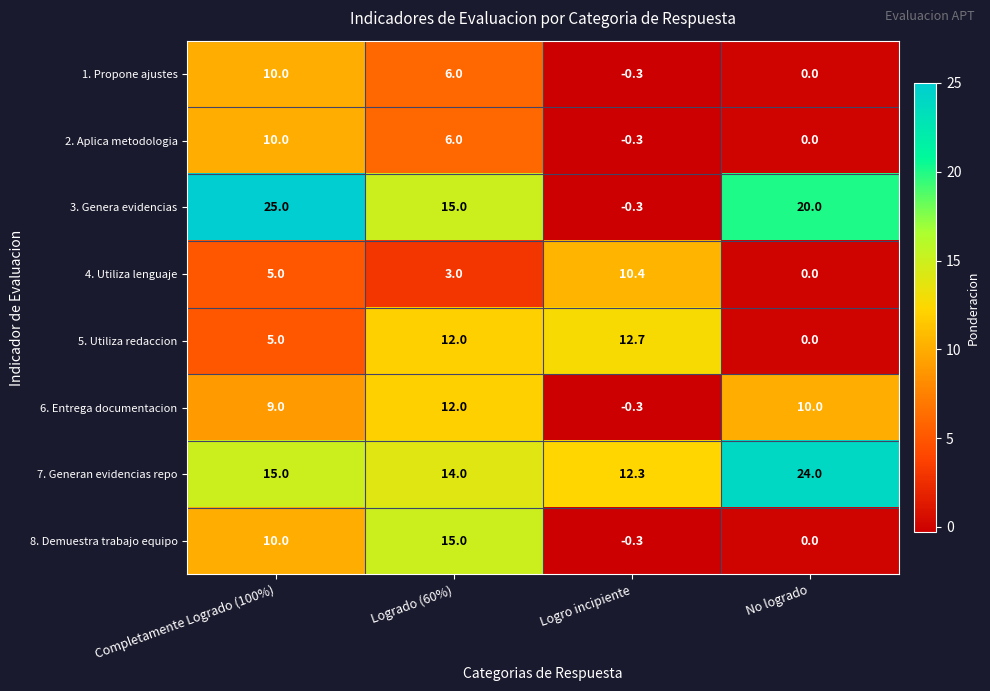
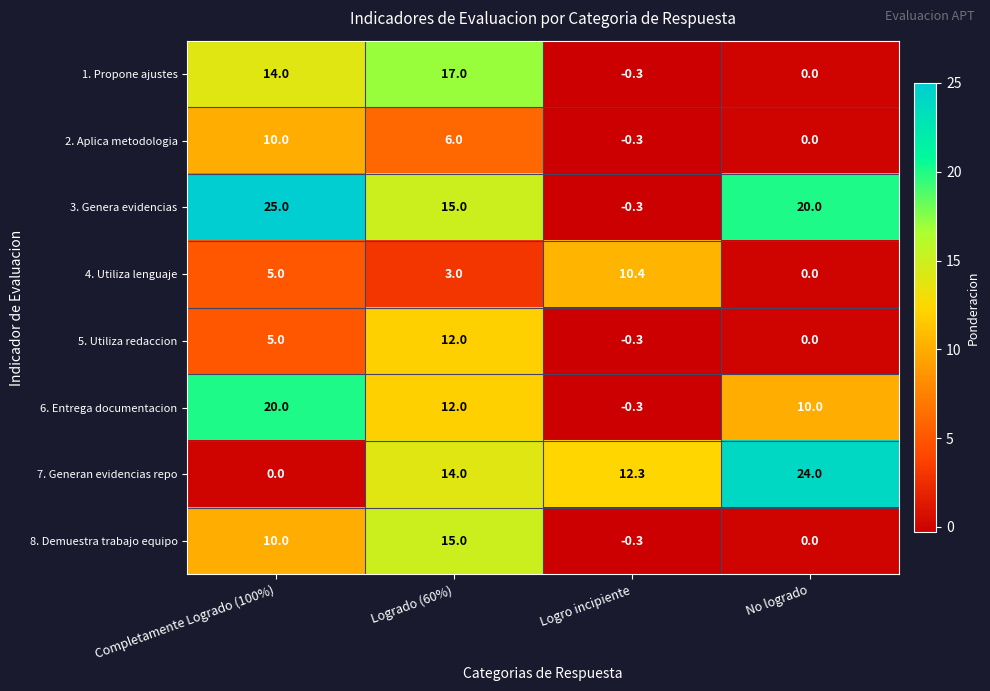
1. Propone ajustes, Completamente Logrado (100%): 10.0 -> 14.0
1. Propone ajustes, Logrado (60%): 6.0 -> 17.0
5. Utiliza redaccion, Logro incipiente: 12.7 -> -0.3
6. Entrega documentacion, Completamente Logrado (100%): 9.0 -> 20.0
7. Generan evidencias repo, Completamente Logrado (100%): 15.0 -> 0.0
